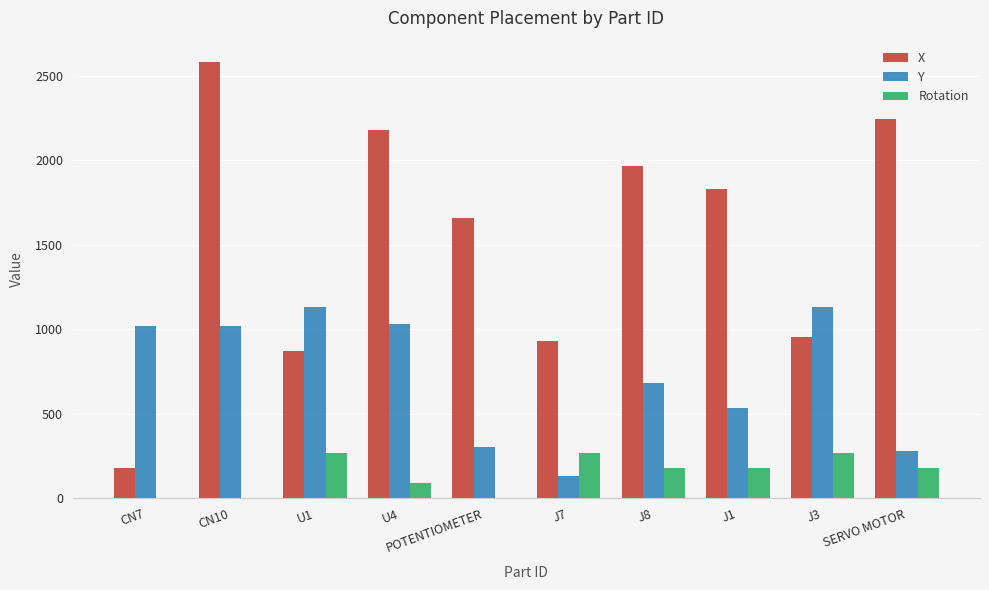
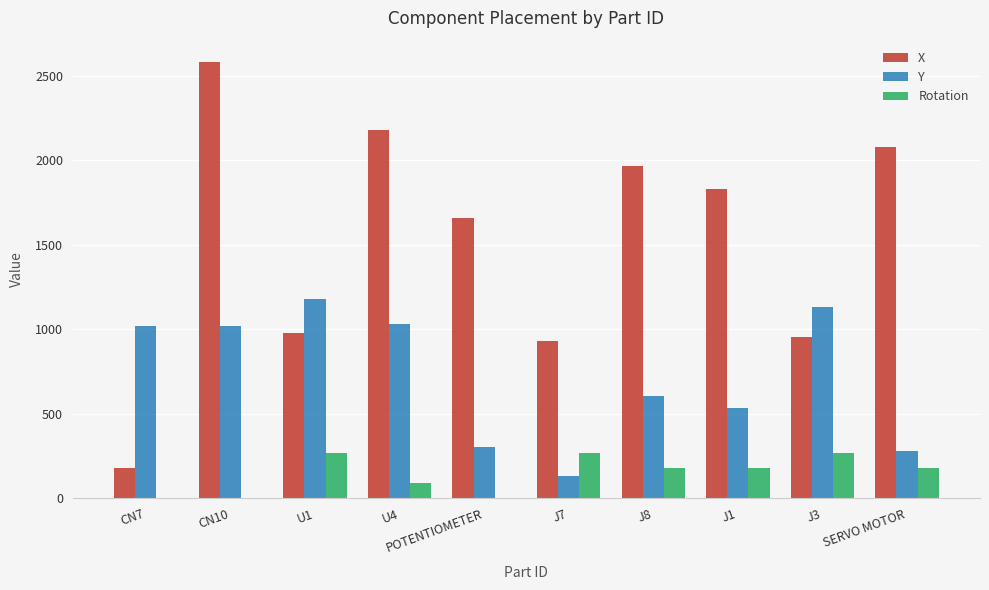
X, U1: 870 -> 980
Y, U1: 1130 -> 1180
Y, J8: 680 -> 600
X, SERVO MOTOR: 2240 -> 2080
